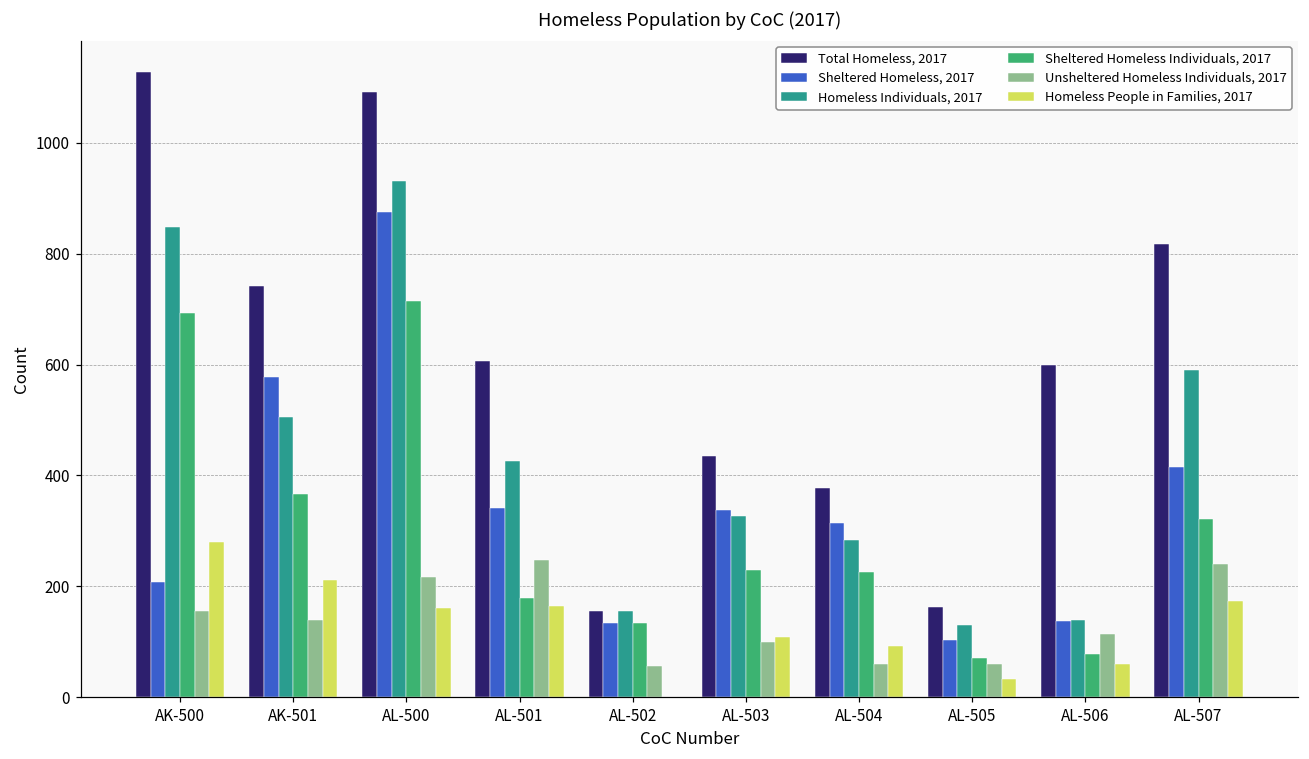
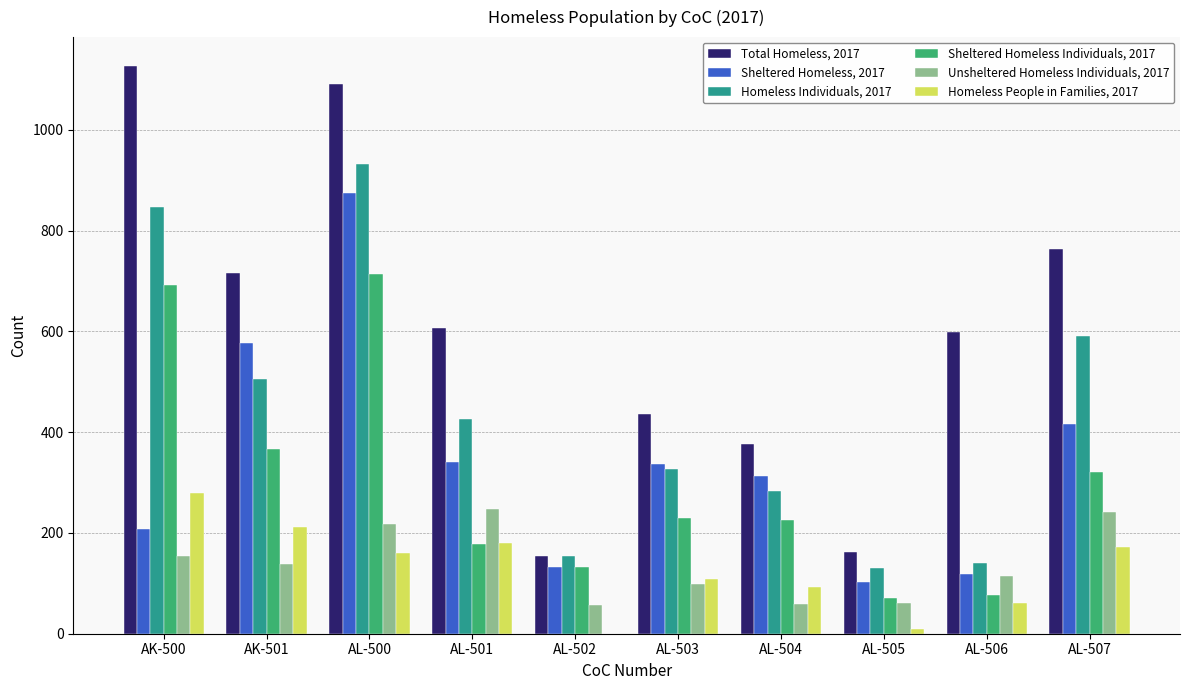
Total Homeless, 2017, AK-501: 740 -> 720
Homeless People in Families, 2017, AL-501: 160 -> 180
Homeless People in Families, 2017, AL-505: 30 -> 10
Sheltered Homeless, 2017, AL-506: 140 -> 120
Total Homeless, 2017, AL-507: 820 -> 760
